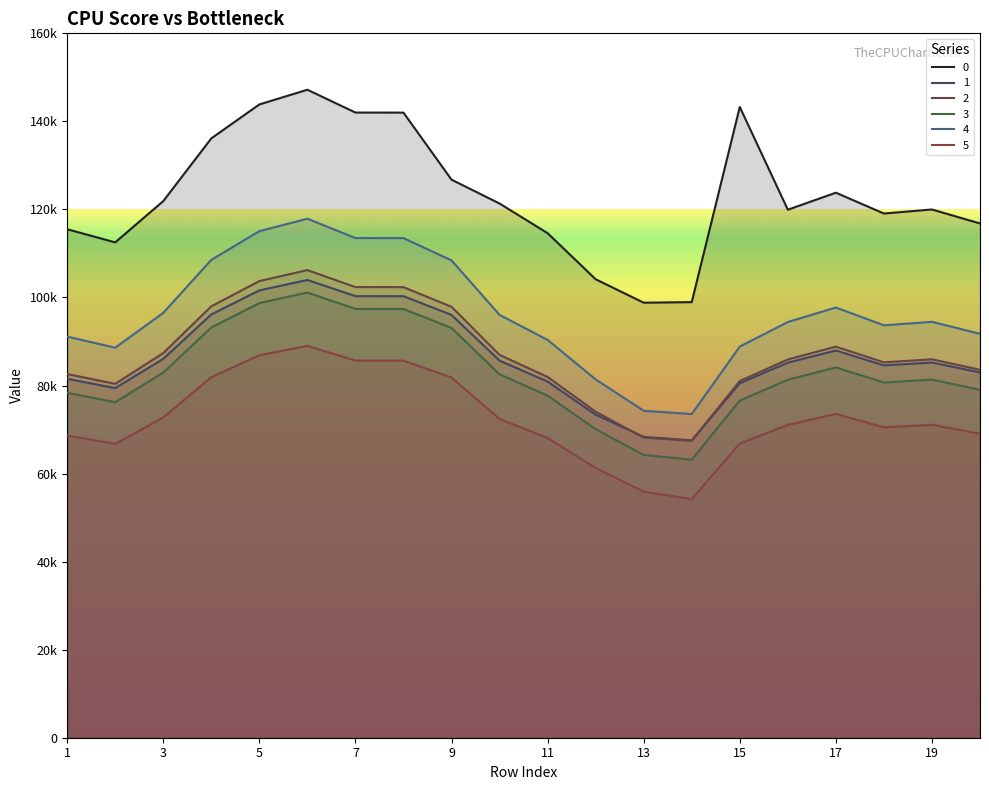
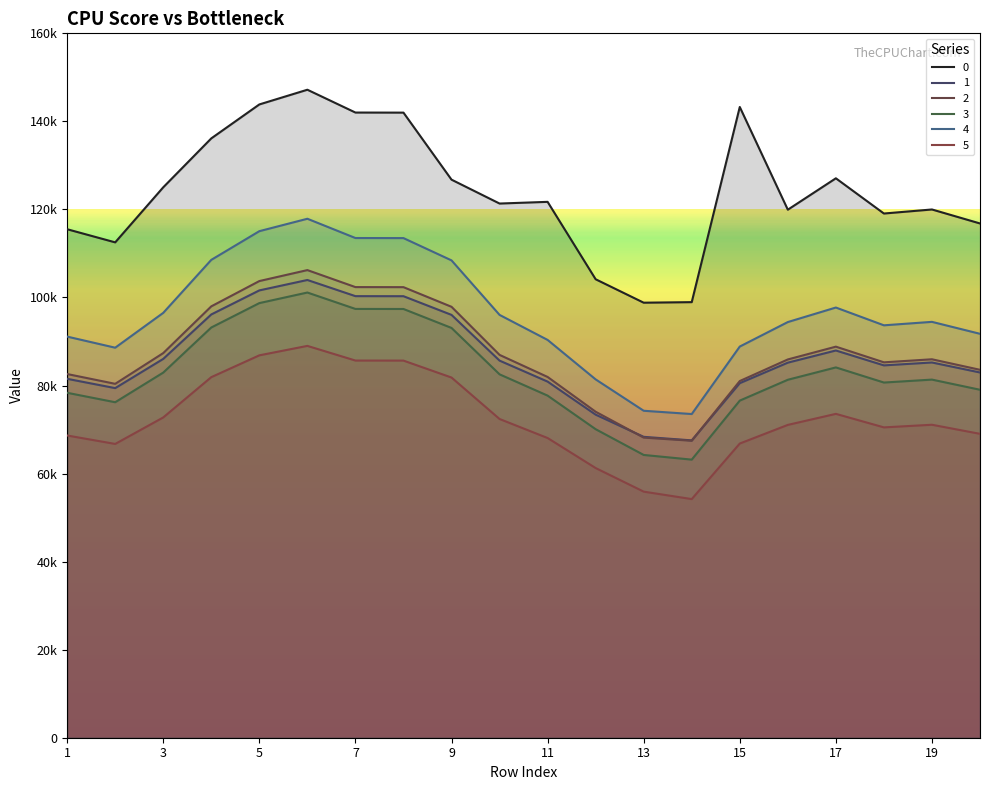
0, 3: 122000 -> 125000
0, 11: 115000 -> 122000
0, 17: 124000 -> 127000
